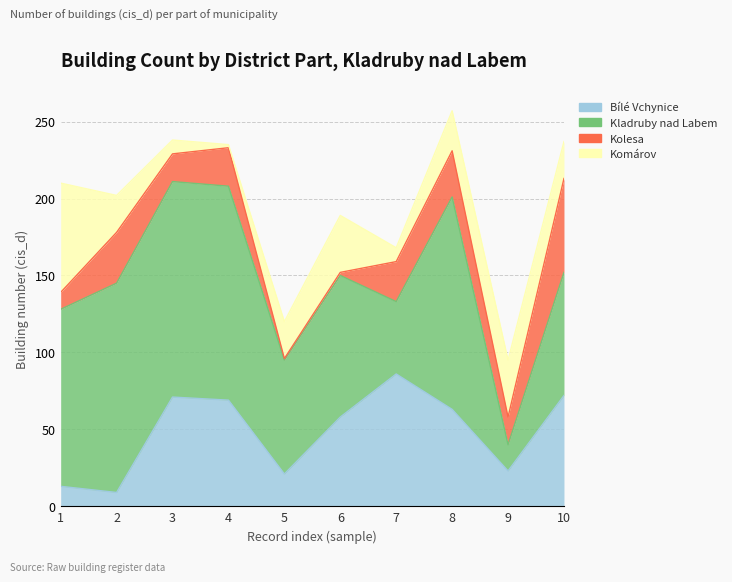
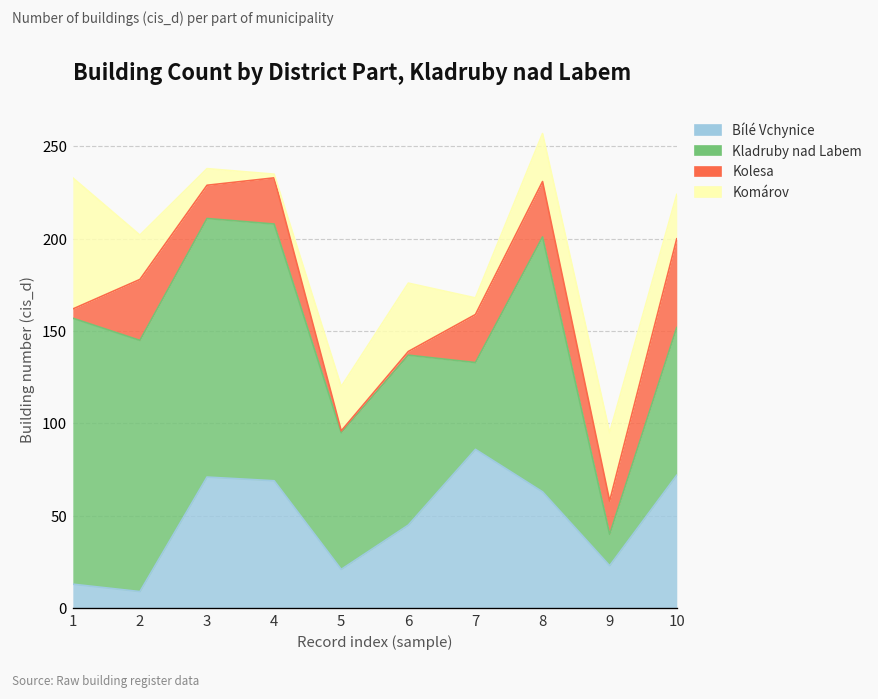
Kladruby nad Labem, 1: 115 -> 144
Kolesa, 1: 11 -> 5
Bílé Vchynice, 6: 58 -> 45
Kolesa, 10: 61 -> 48
